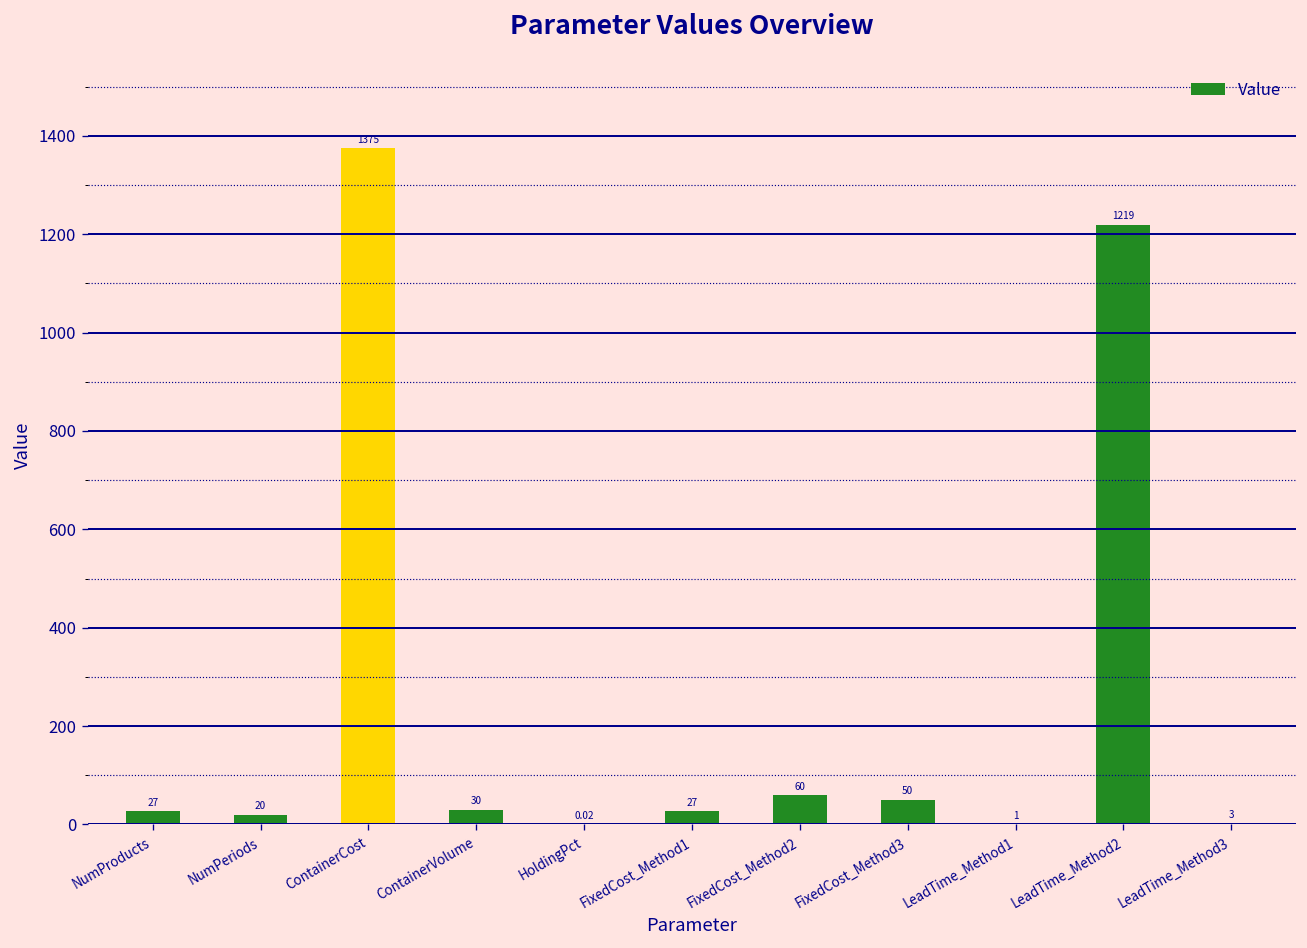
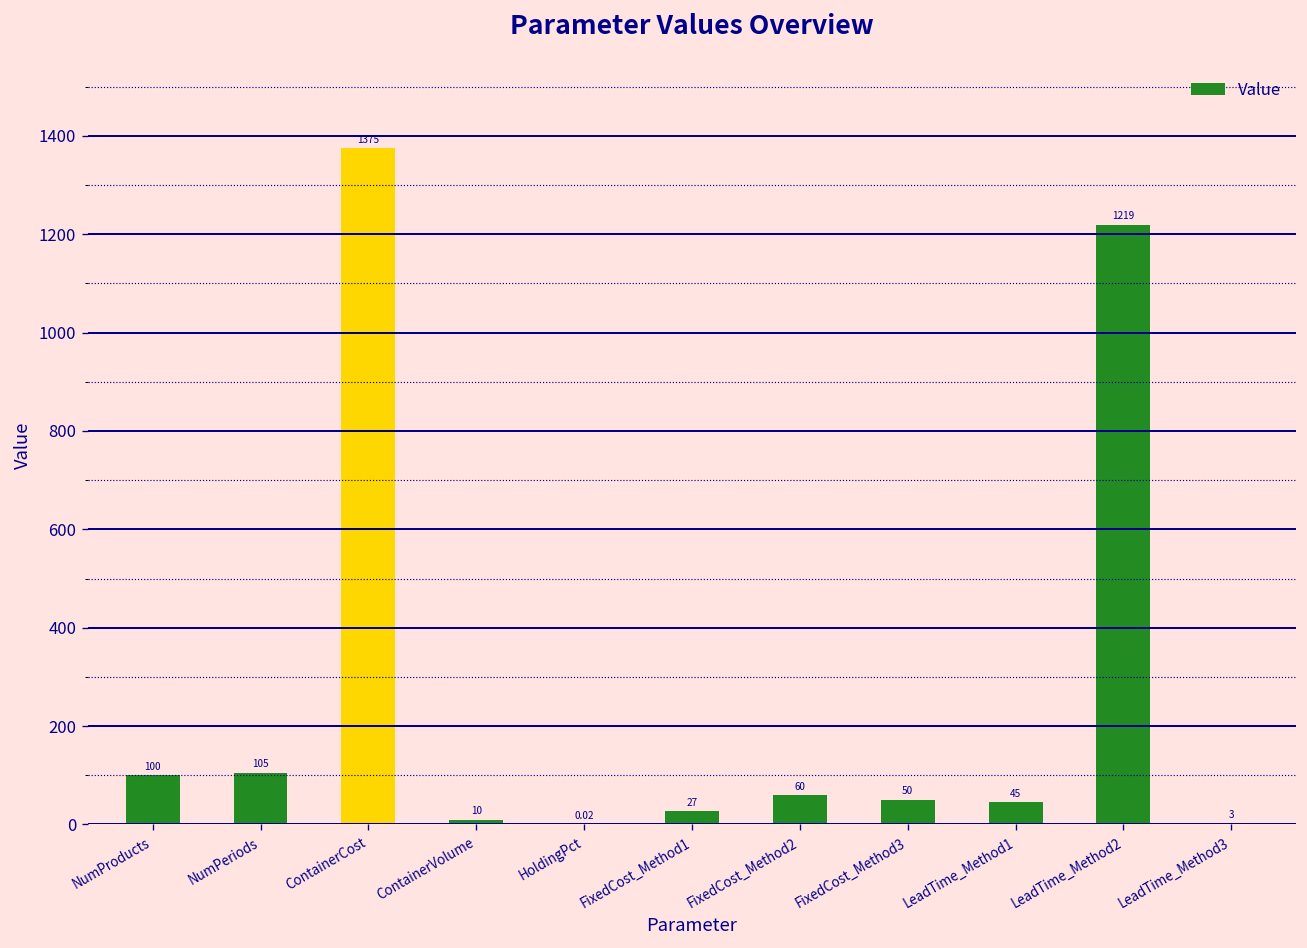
NumProducts: 27 -> 100
NumPeriods: 20 -> 105
ContainerVolume: 30 -> 10
LeadTime_Method1: 1 -> 45
